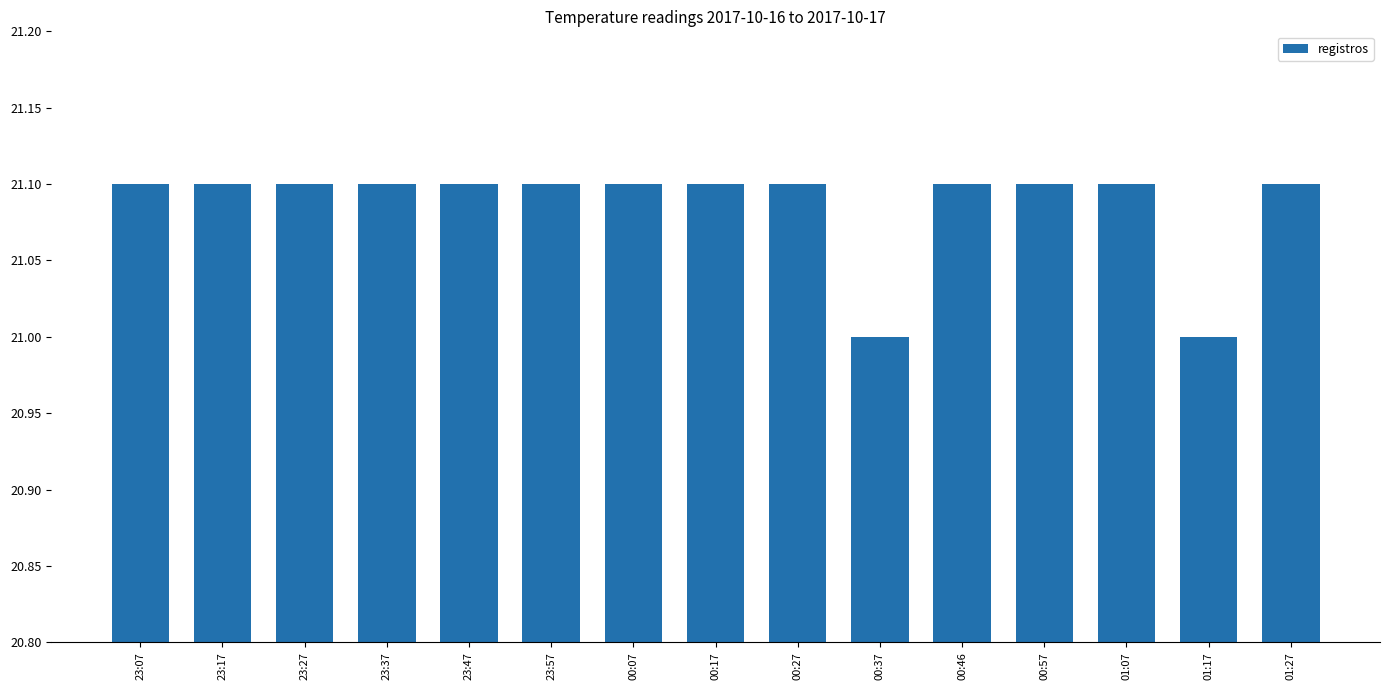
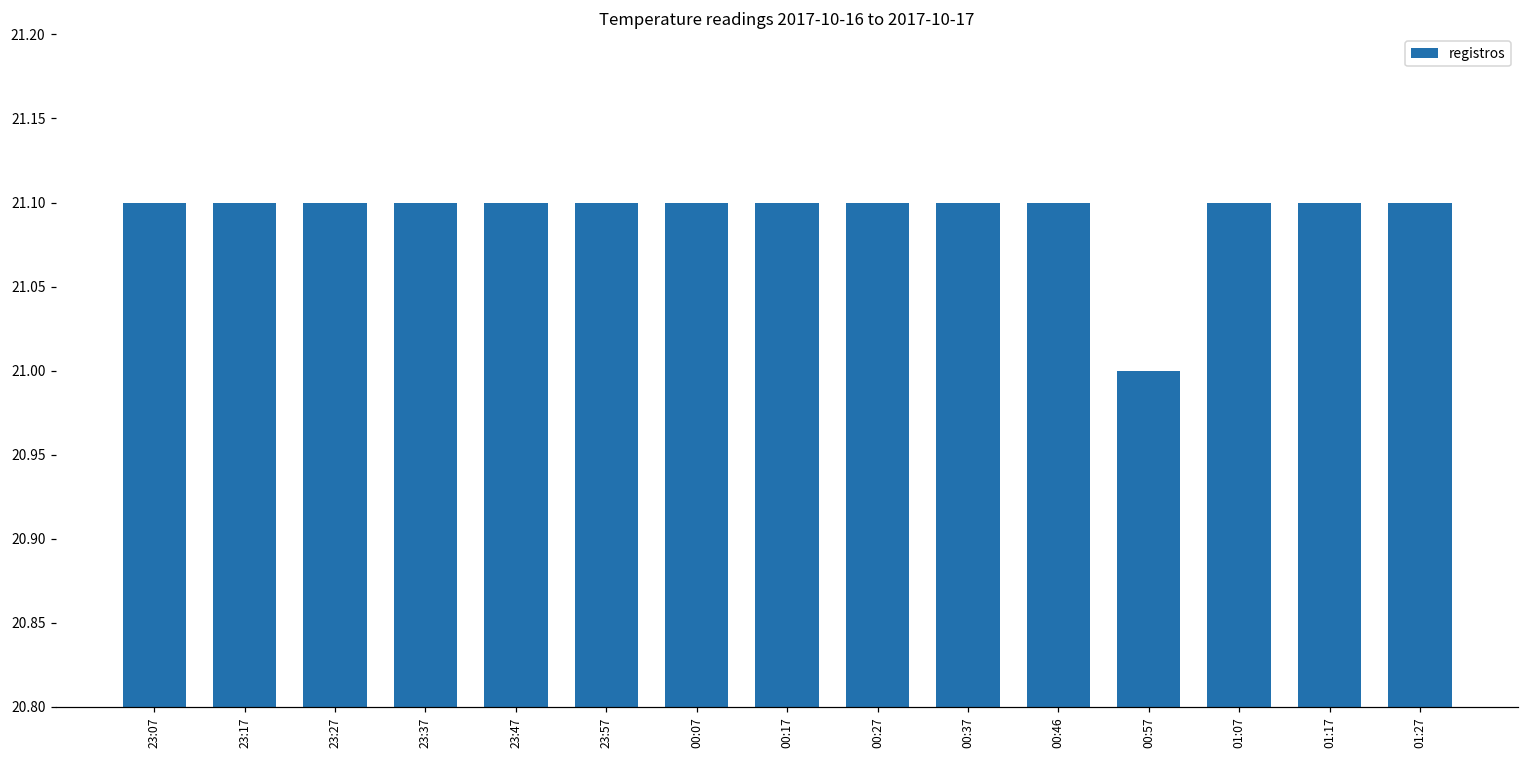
00:37: 21.0 -> 21.1
00:57: 21.1 -> 21.0
01:17: 21.0 -> 21.1
